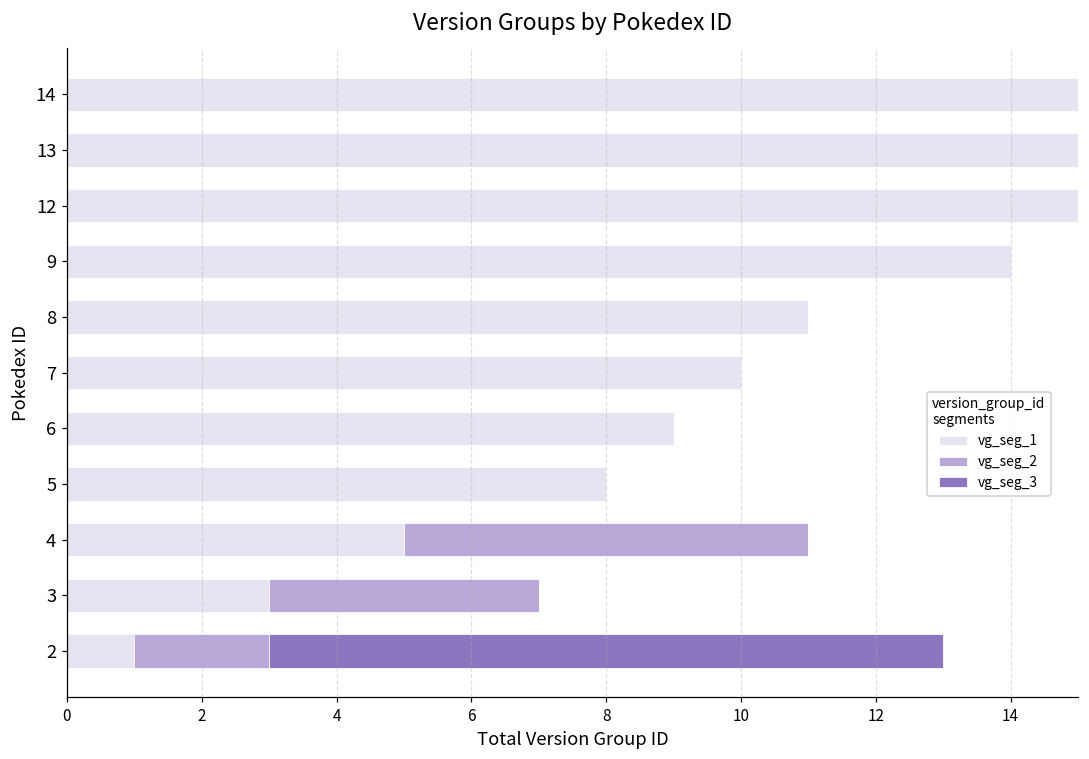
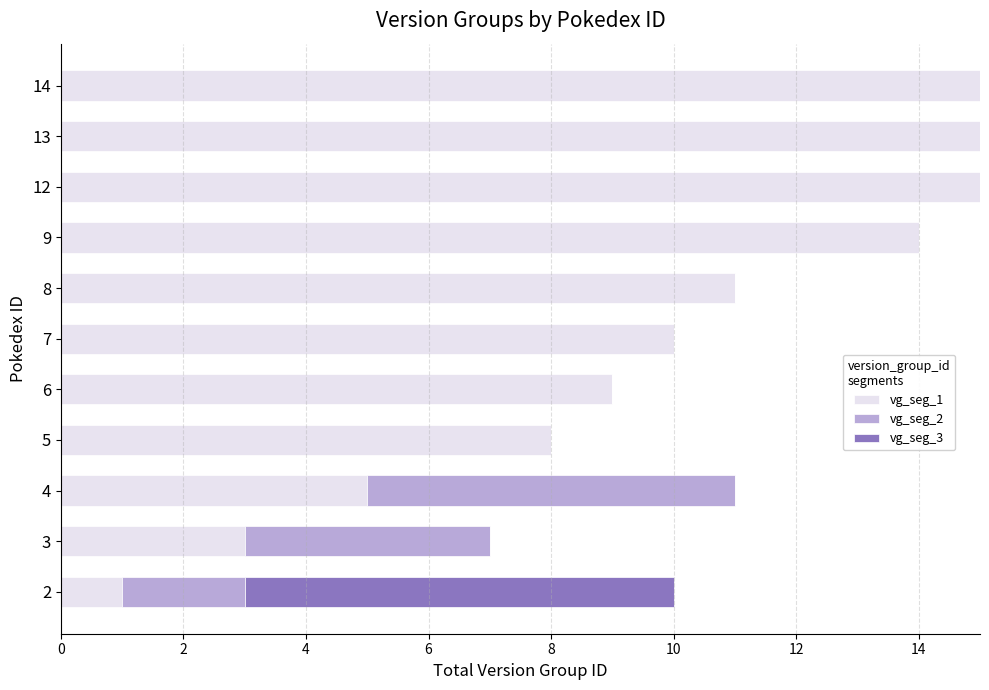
vg_seg_3, 2: 10 -> 7
